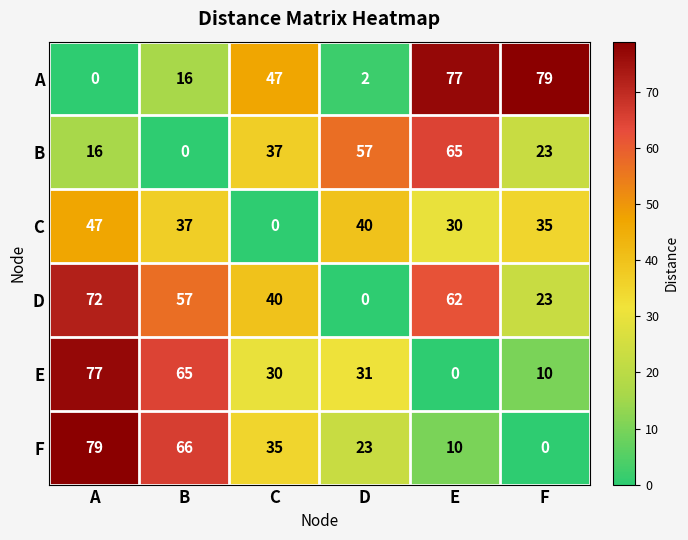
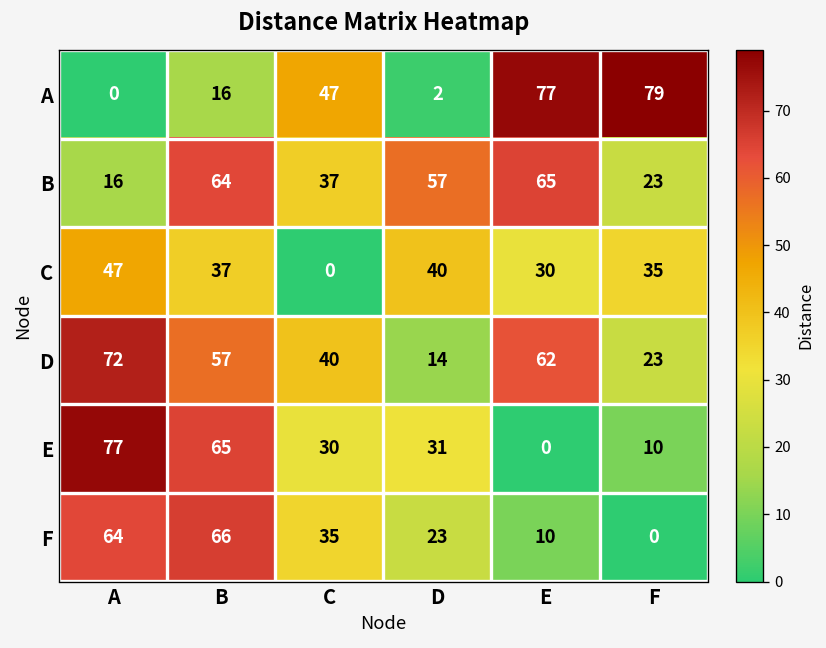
B, B: 0 -> 64
D, D: 0 -> 14
F, A: 79 -> 64
